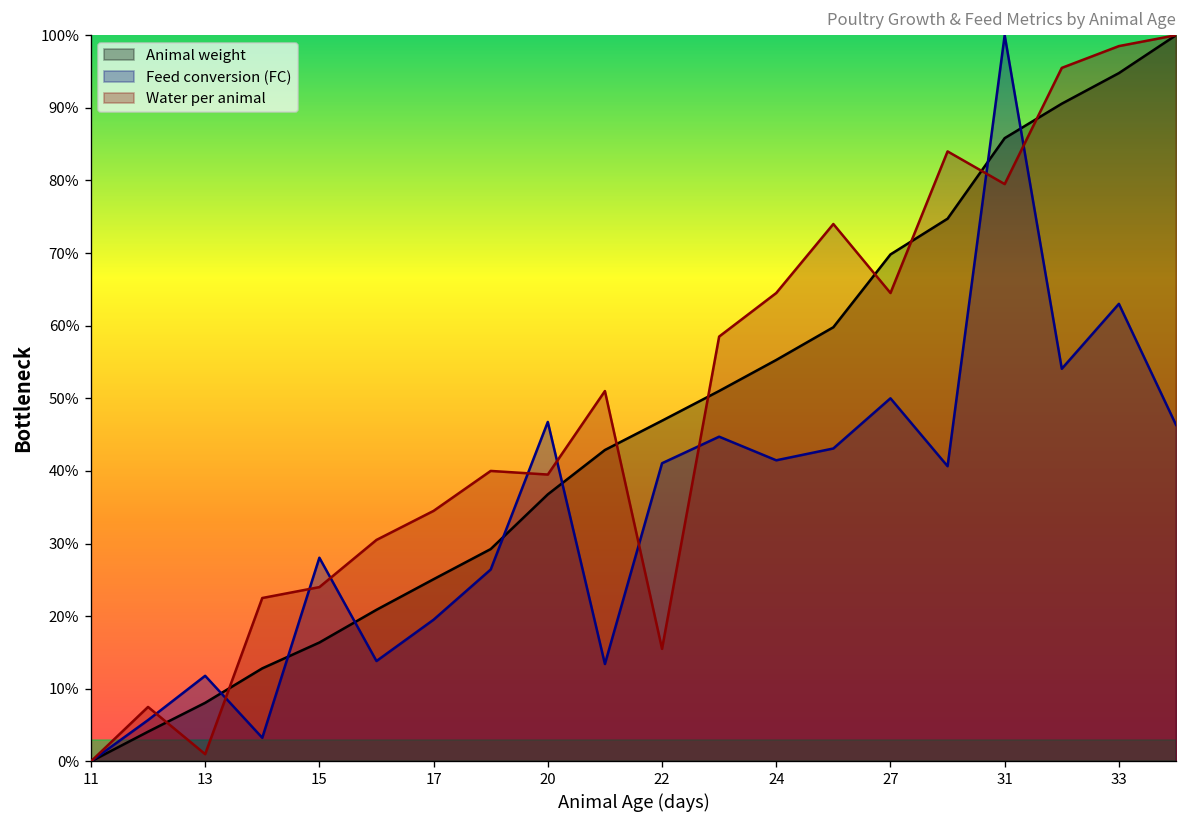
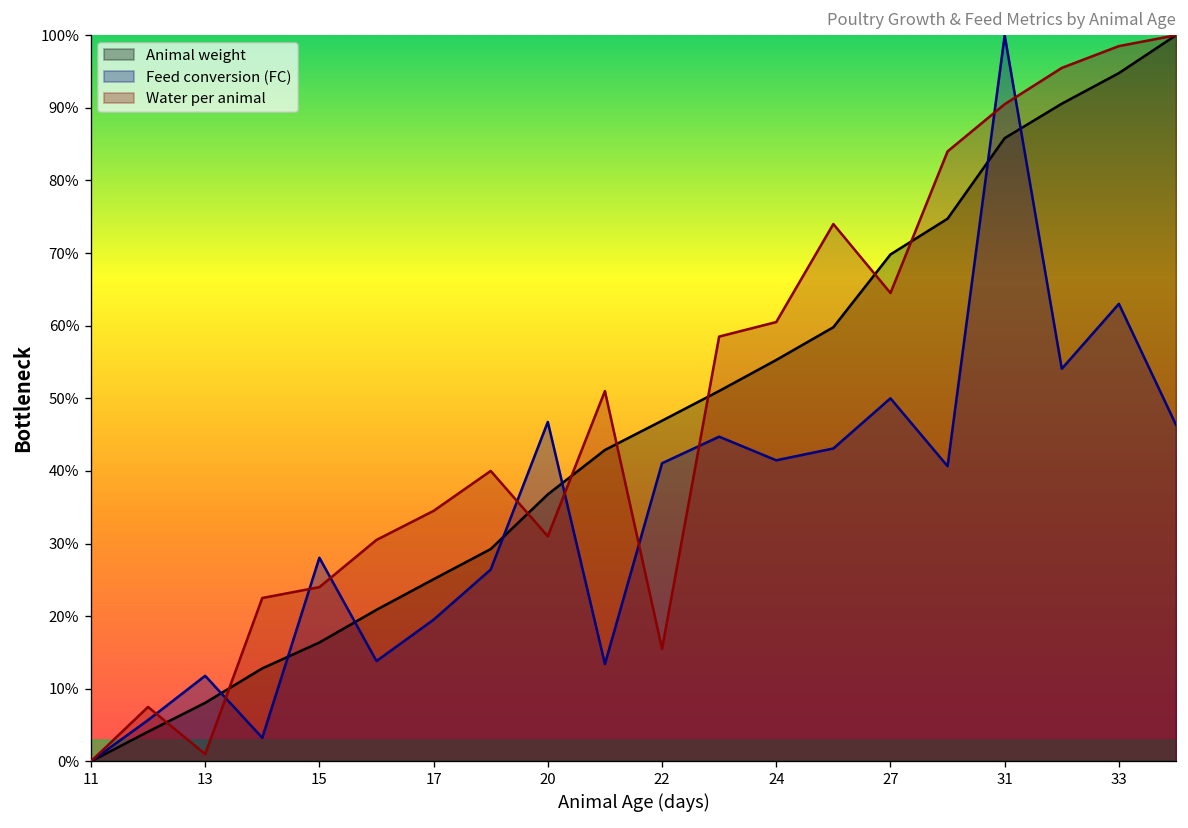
Water per animal, 20: 40% -> 31%
Water per animal, 24: 65% -> 61%
Water per animal, 31: 80% -> 91%
